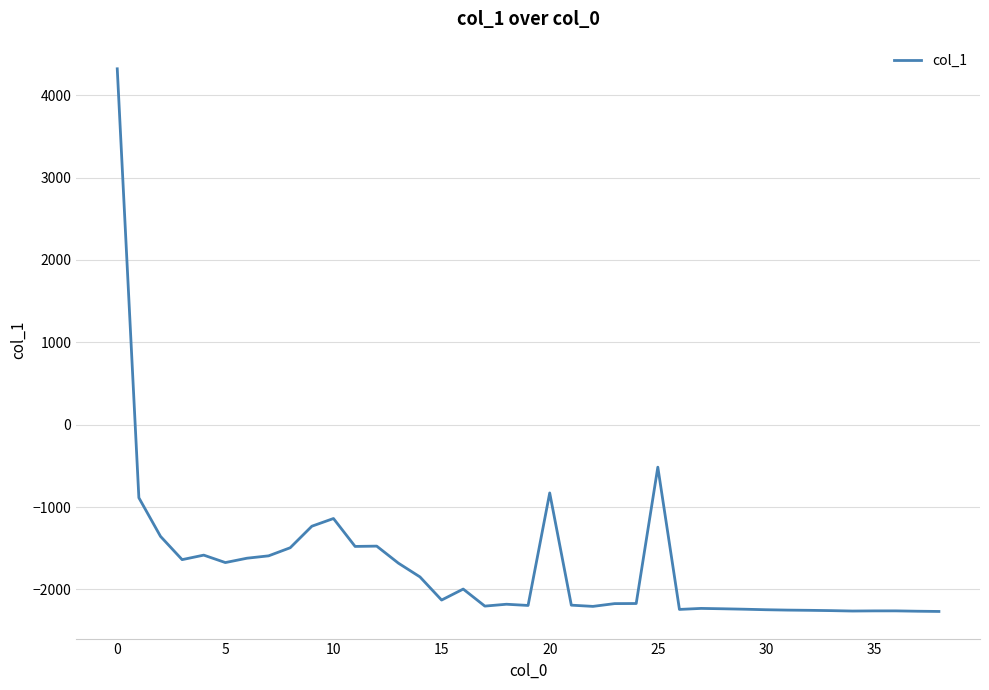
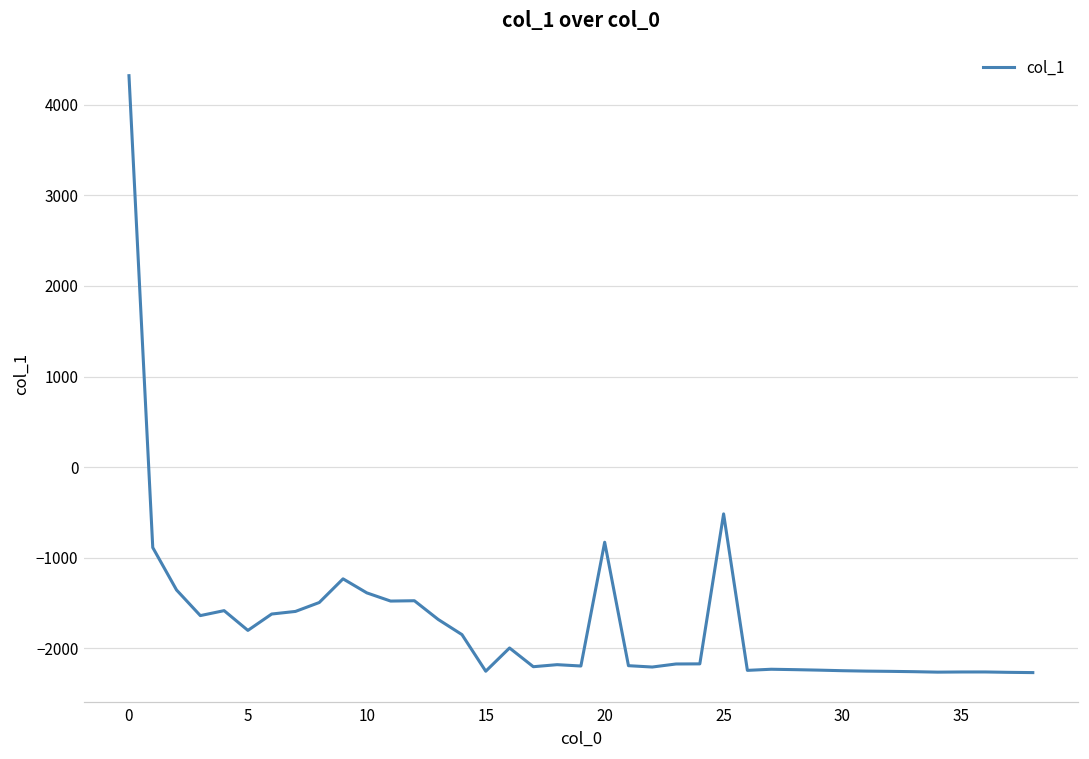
5: -1700 -> -1800
10: -1100 -> -1400
15: -2100 -> -2300
